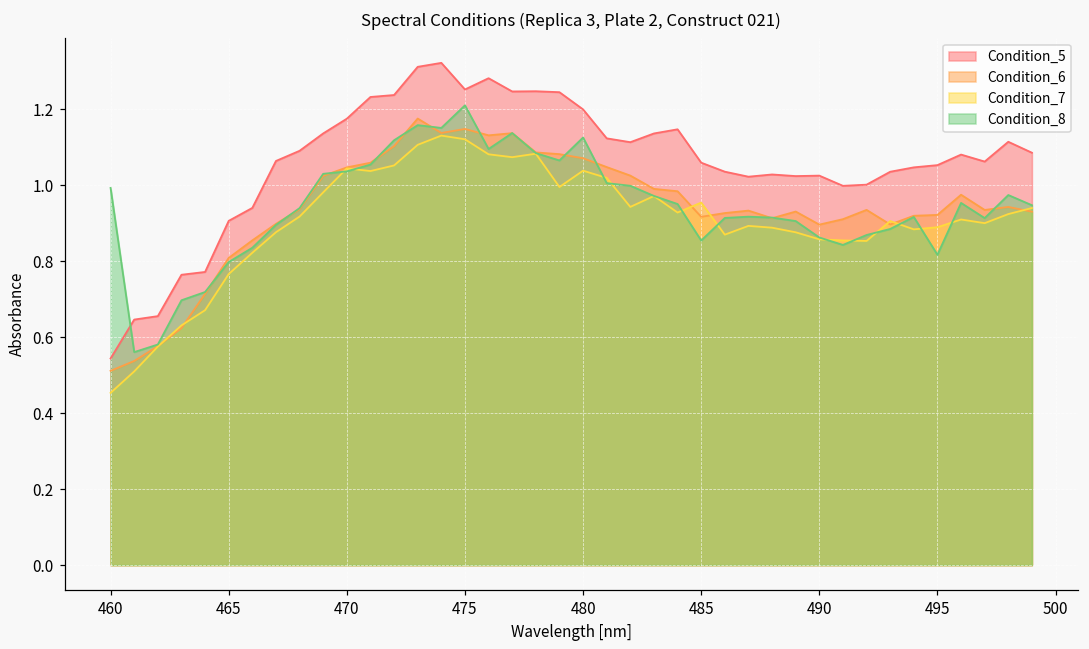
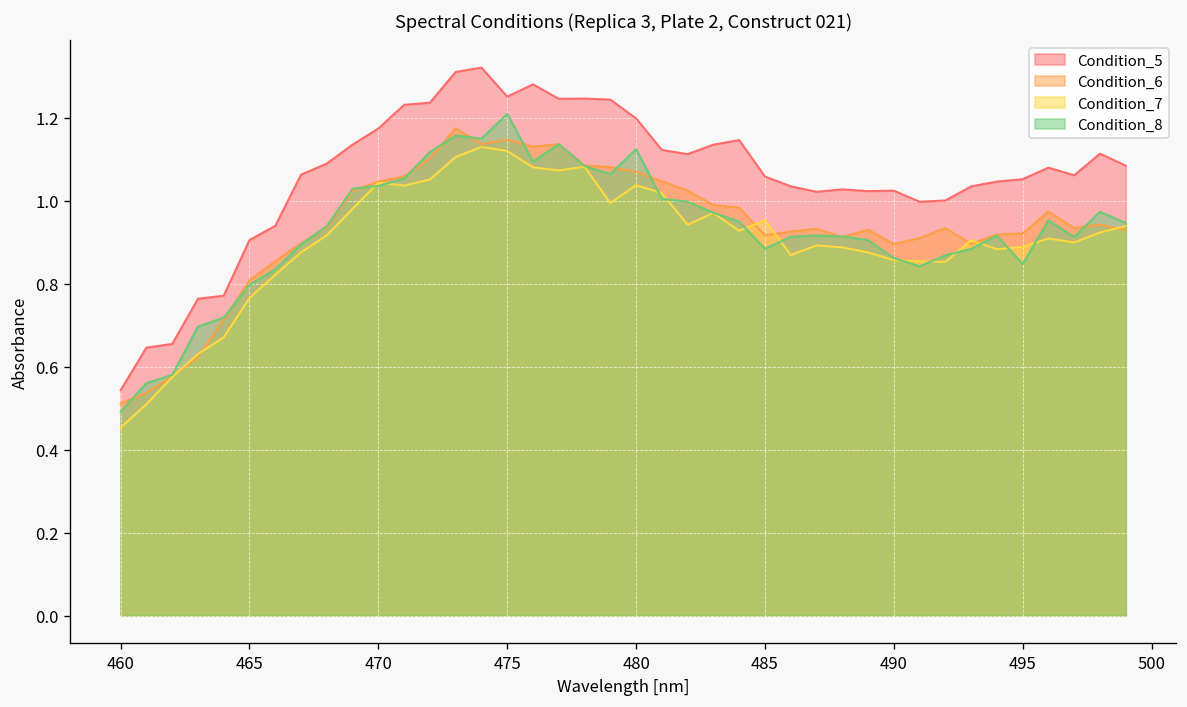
Condition_8, 460: 0.99 -> 0.49
Condition_8, 485: 0.85 -> 0.88
Condition_8, 495: 0.82 -> 0.85
